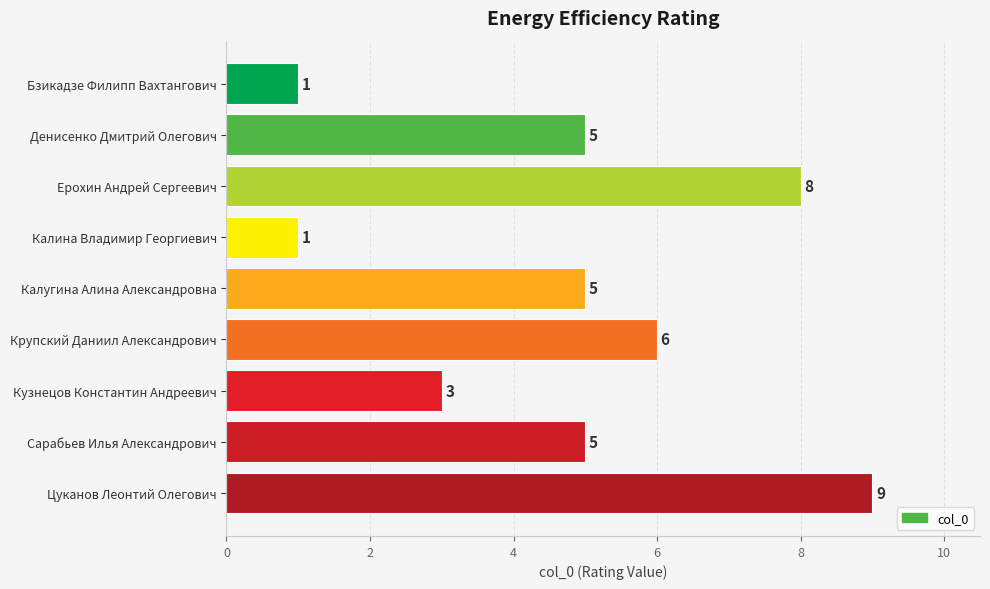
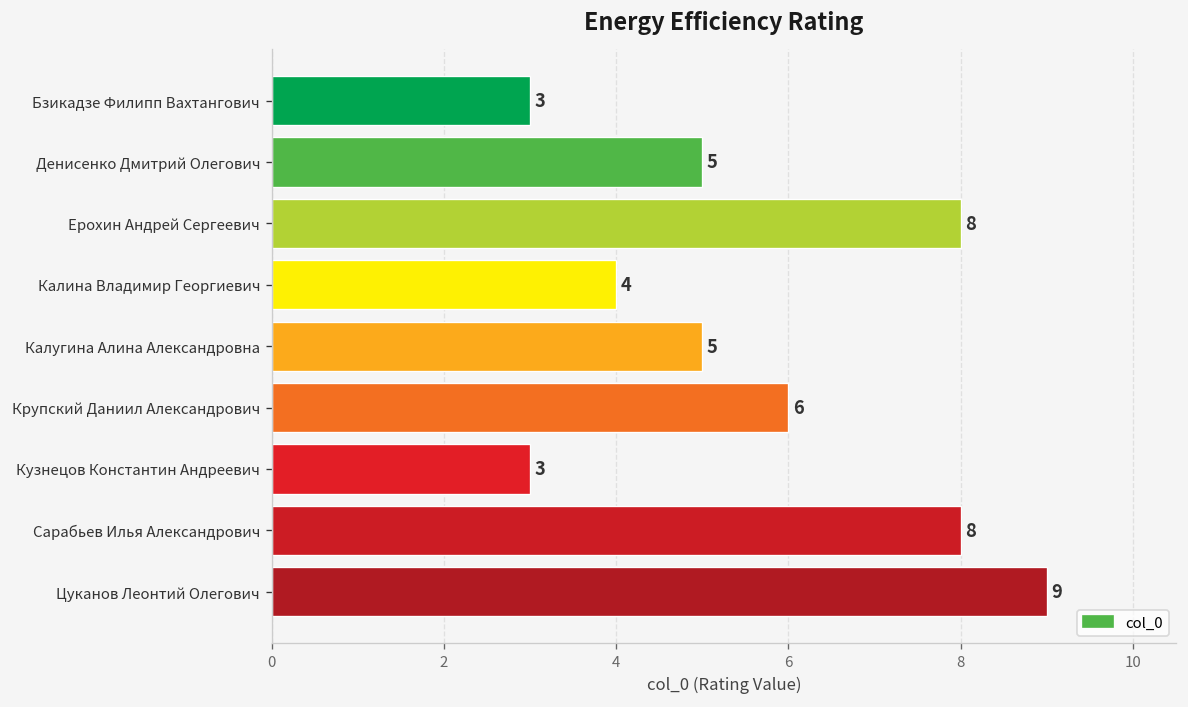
Бзикадзе Филипп Вахтангович: 1 -> 3
Калина Владимир Георгиевич: 1 -> 4
Сарабьев Илья Александрович: 5 -> 8
